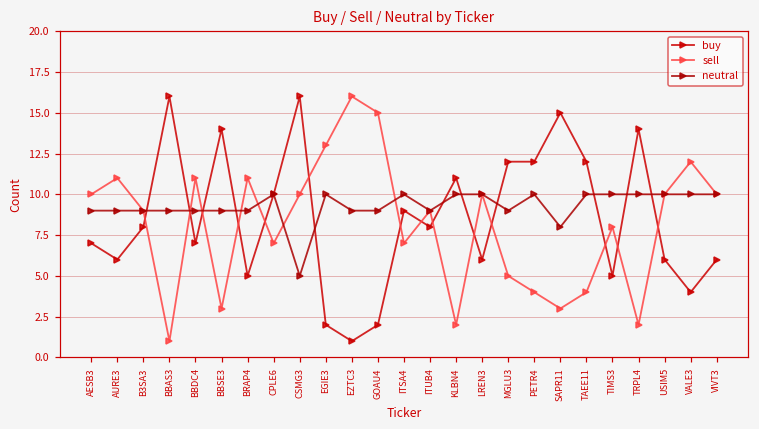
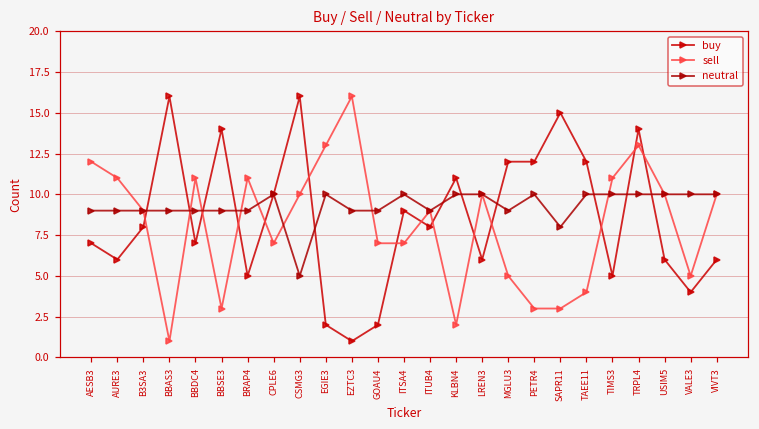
sell, AESB3: 10 -> 12
sell, GOAU4: 15 -> 7
sell, PETR4: 4 -> 3
sell, TIMS3: 8 -> 11
sell, TRPL4: 2 -> 13
sell, VALE3: 12 -> 5
